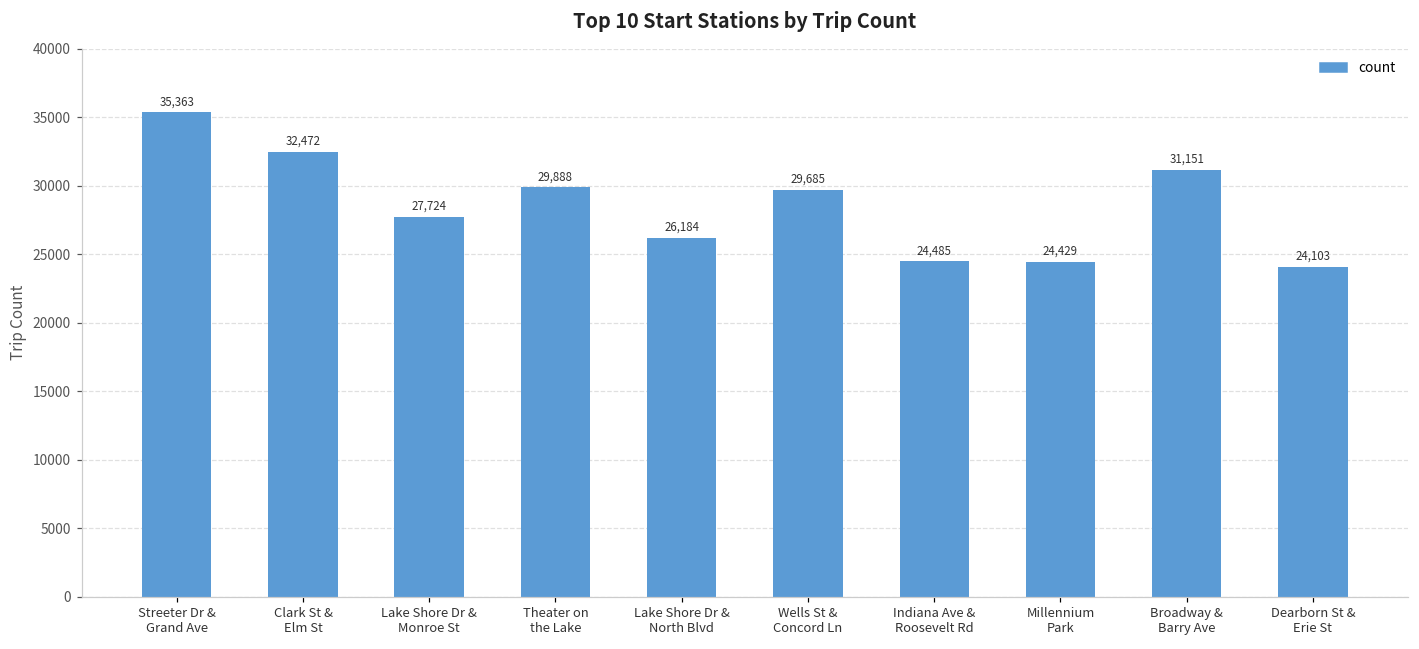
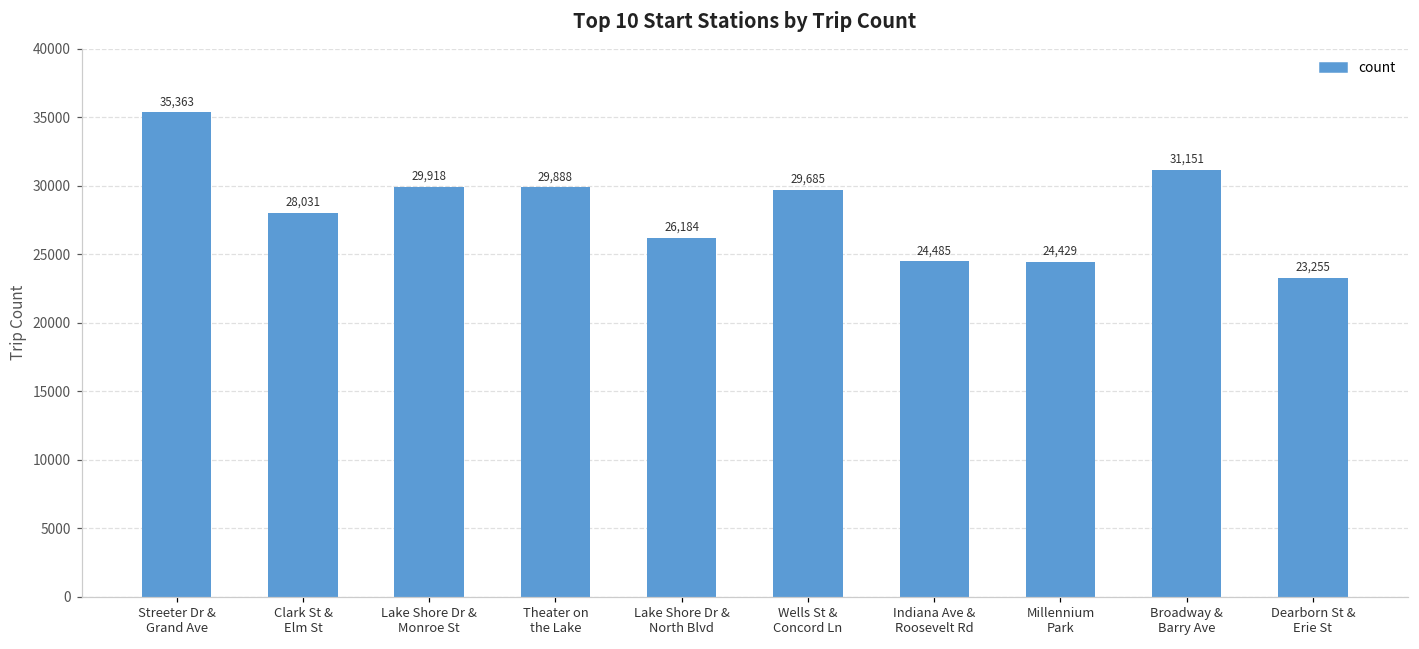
Clark St & Elm St: 32,472 -> 28,031
Lake Shore Dr & Monroe St: 27,724 -> 29,918
Dearborn St & Erie St: 24,103 -> 23,255
